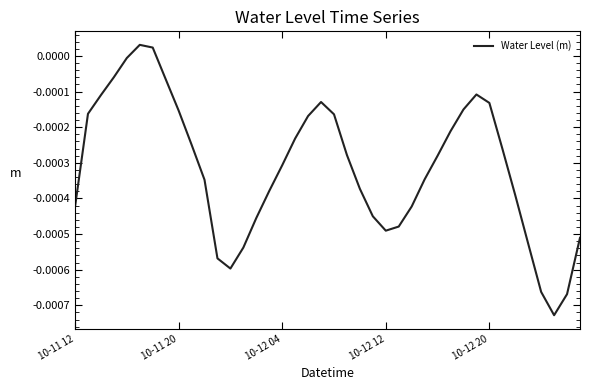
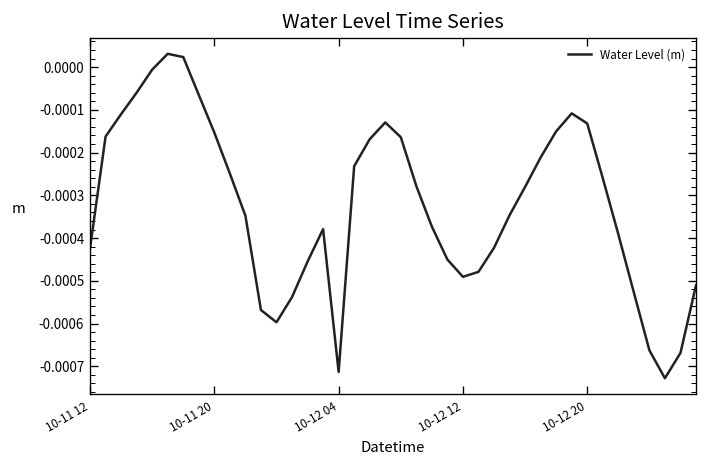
10-12 04: -0.00031 -> -0.00071
